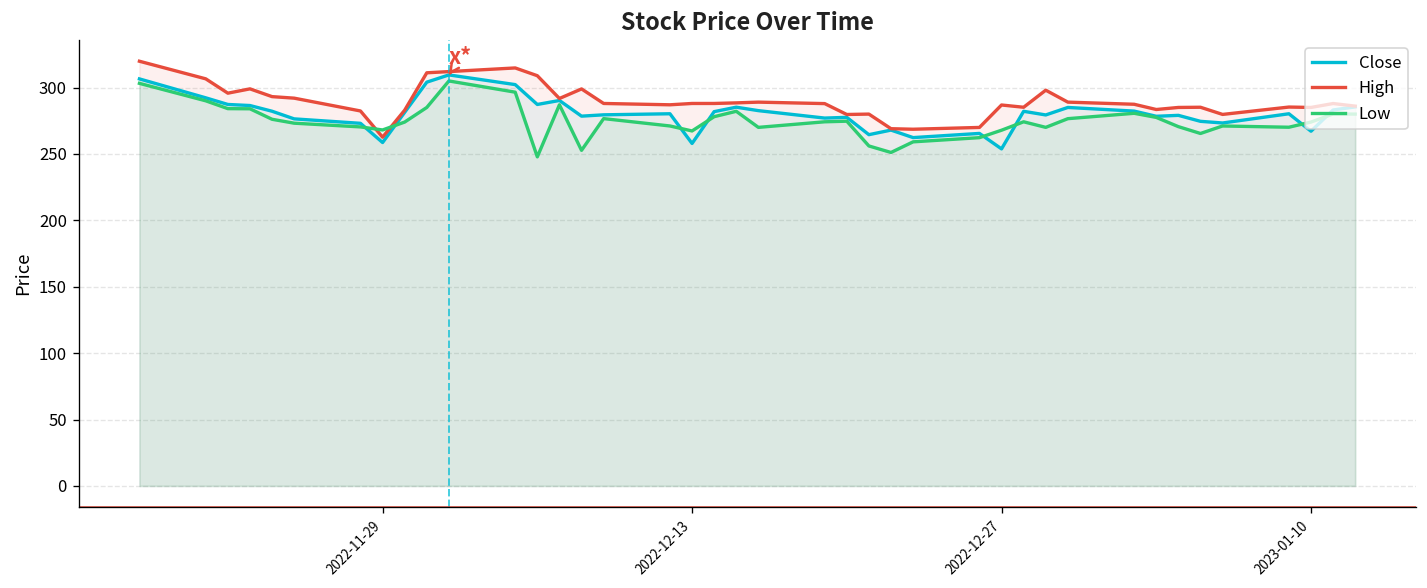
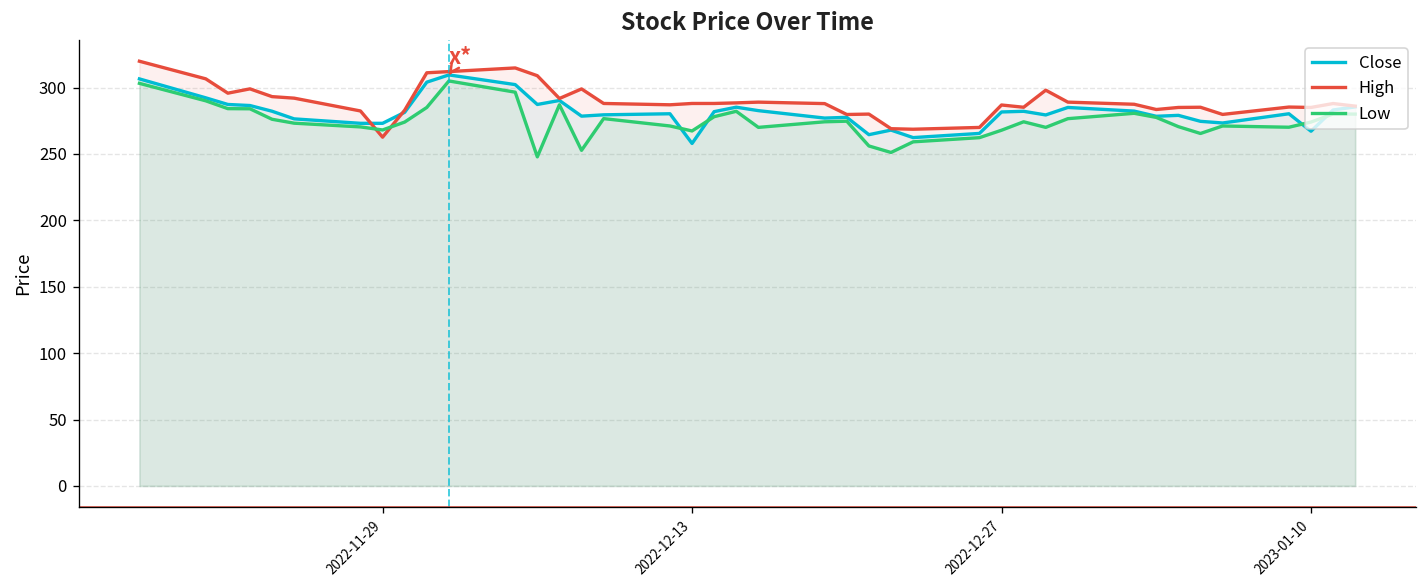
Close, 2022-11-29: 259 -> 273
Close, 2022-12-27: 254 -> 282
